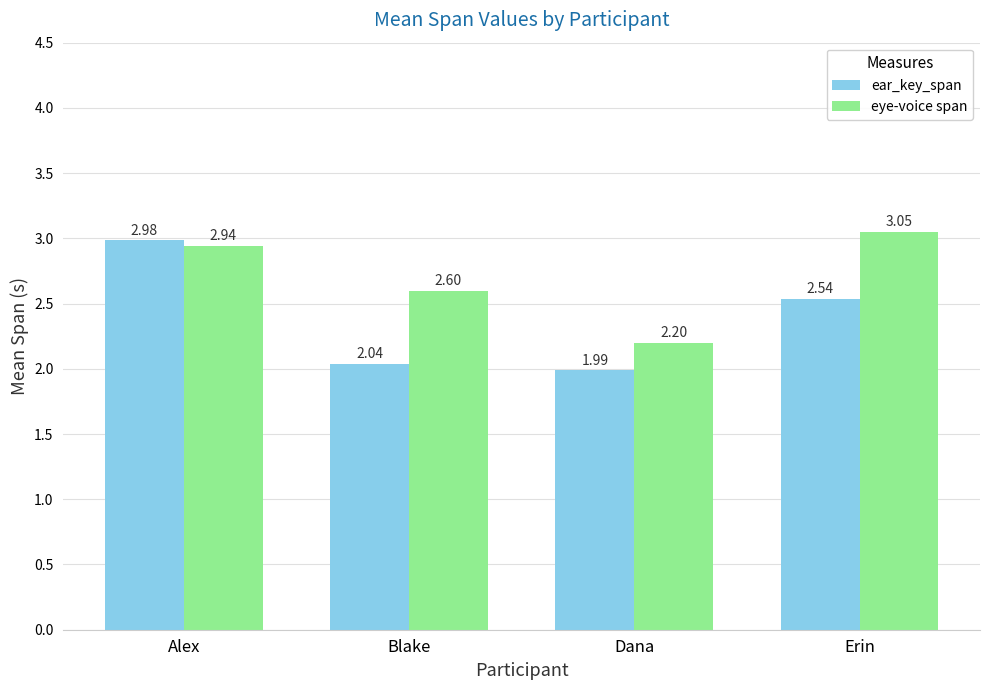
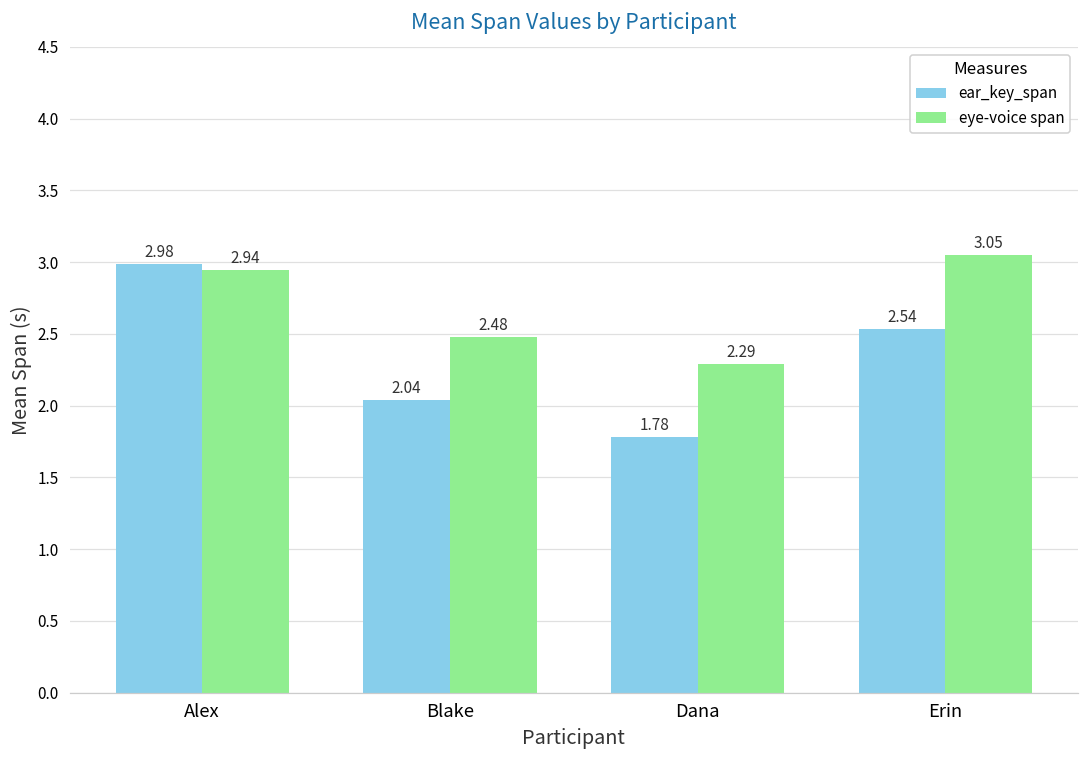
eye-voice span, Blake: 2.60 -> 2.48
ear_key_span, Dana: 1.99 -> 1.78
eye-voice span, Dana: 2.20 -> 2.29
